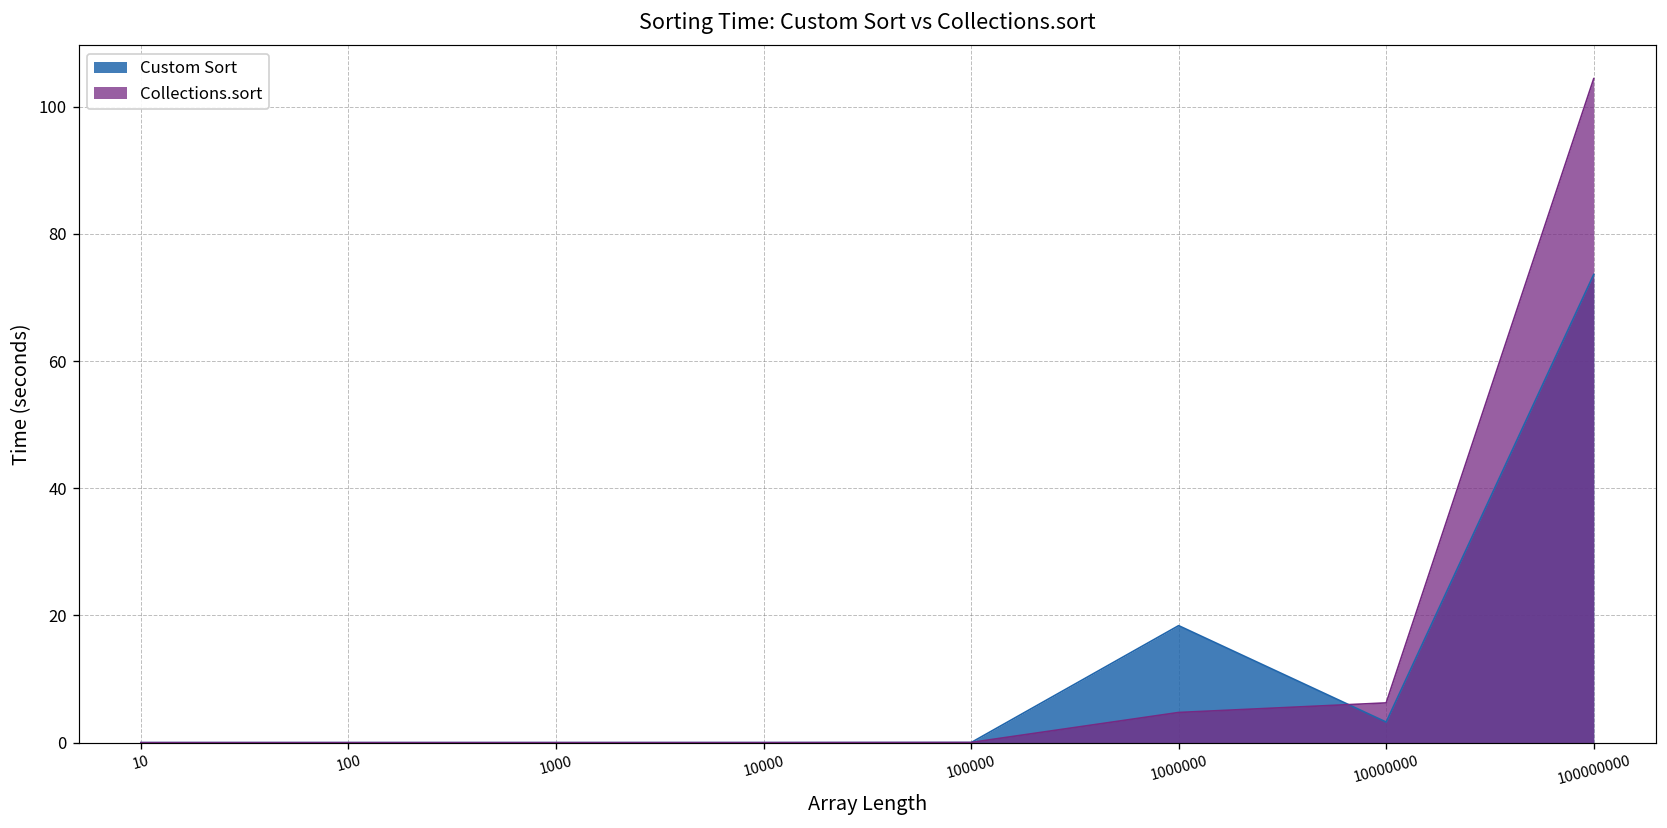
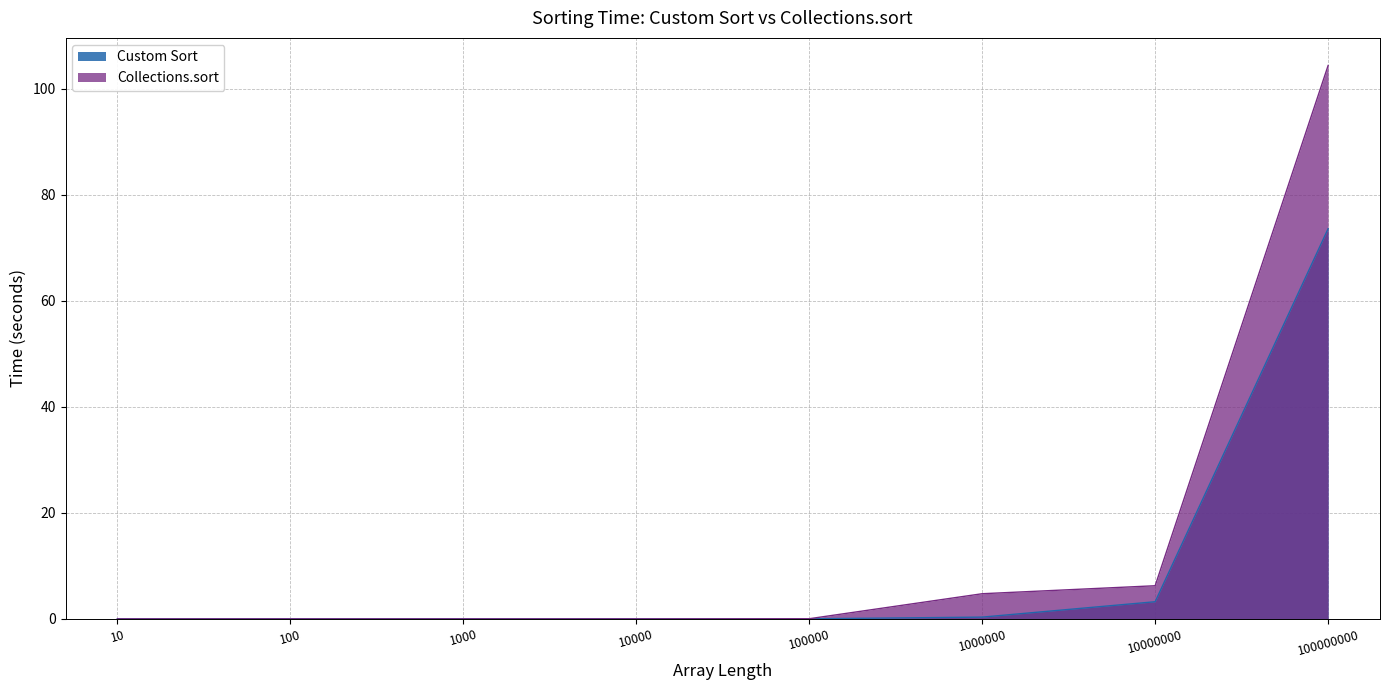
Custom Sort, 1000000: 18 -> 0
